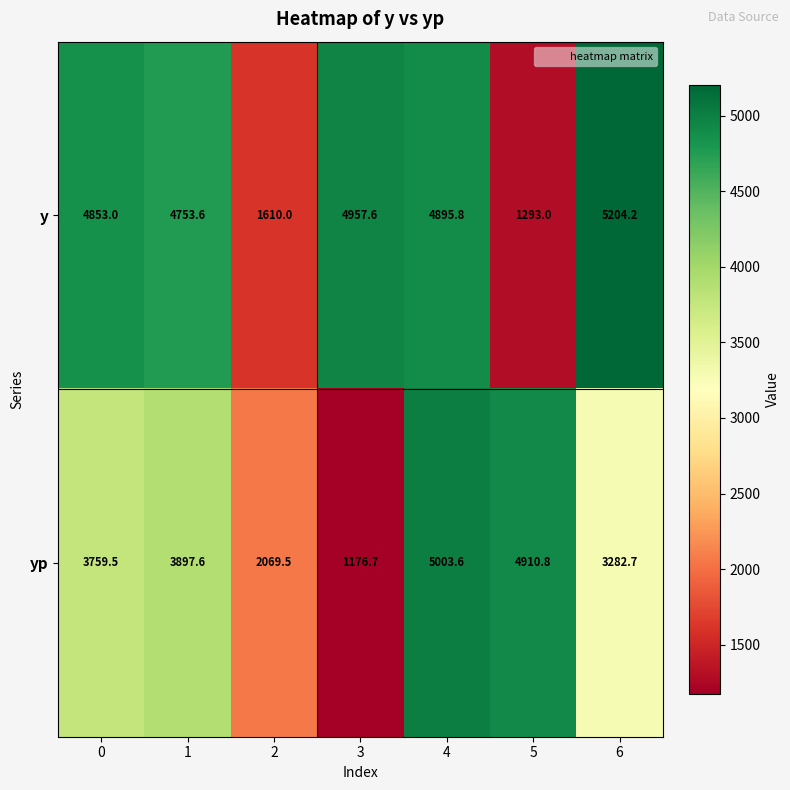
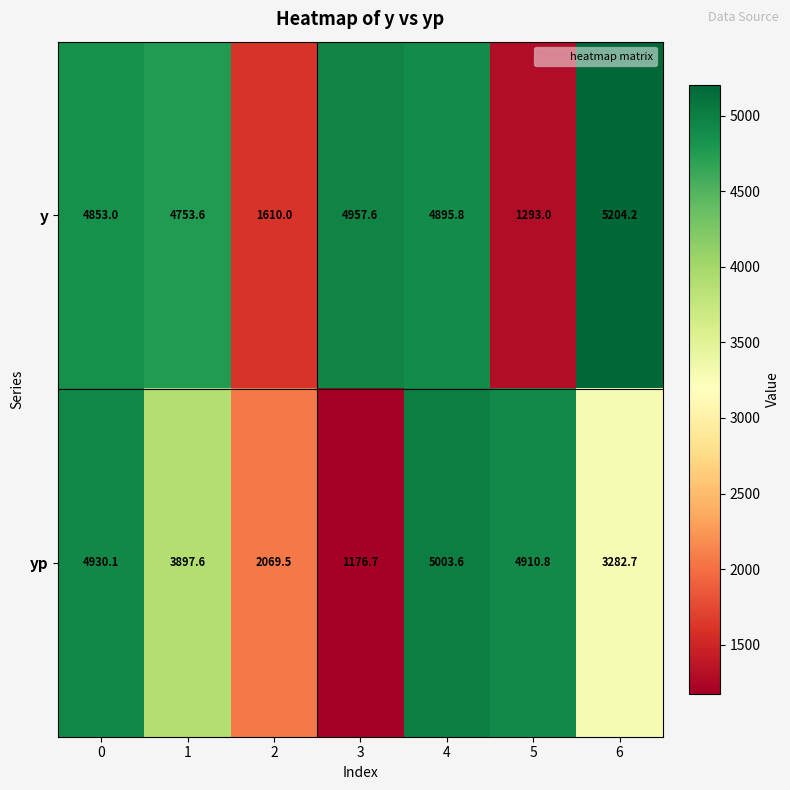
yp, 0: 3759.5 -> 4930.1
